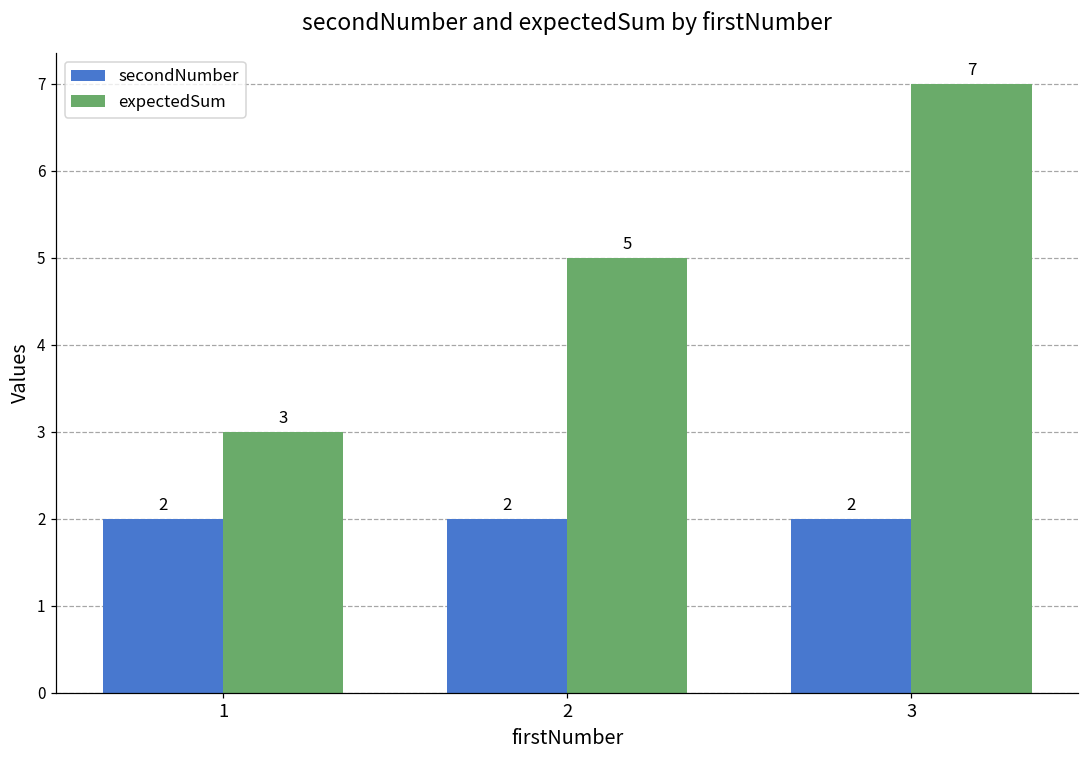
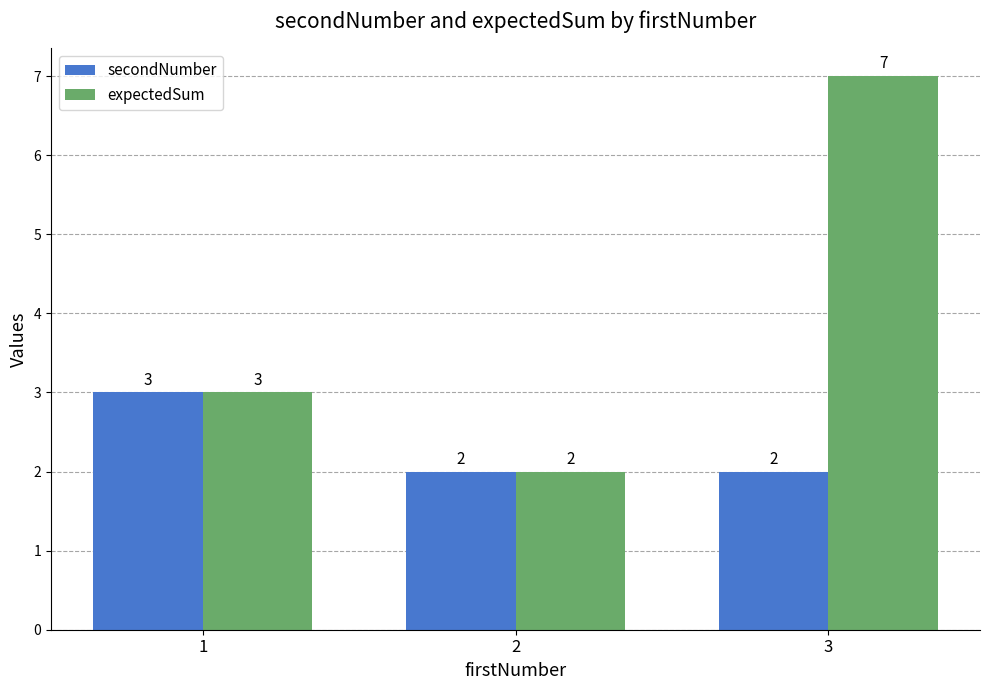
secondNumber, 1: 2 -> 3
expectedSum, 2: 5 -> 2
